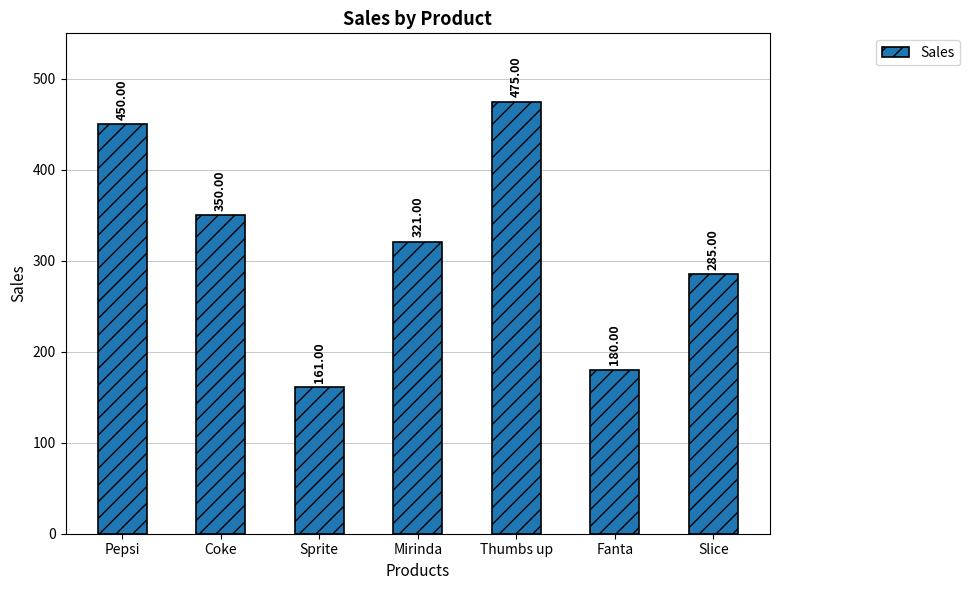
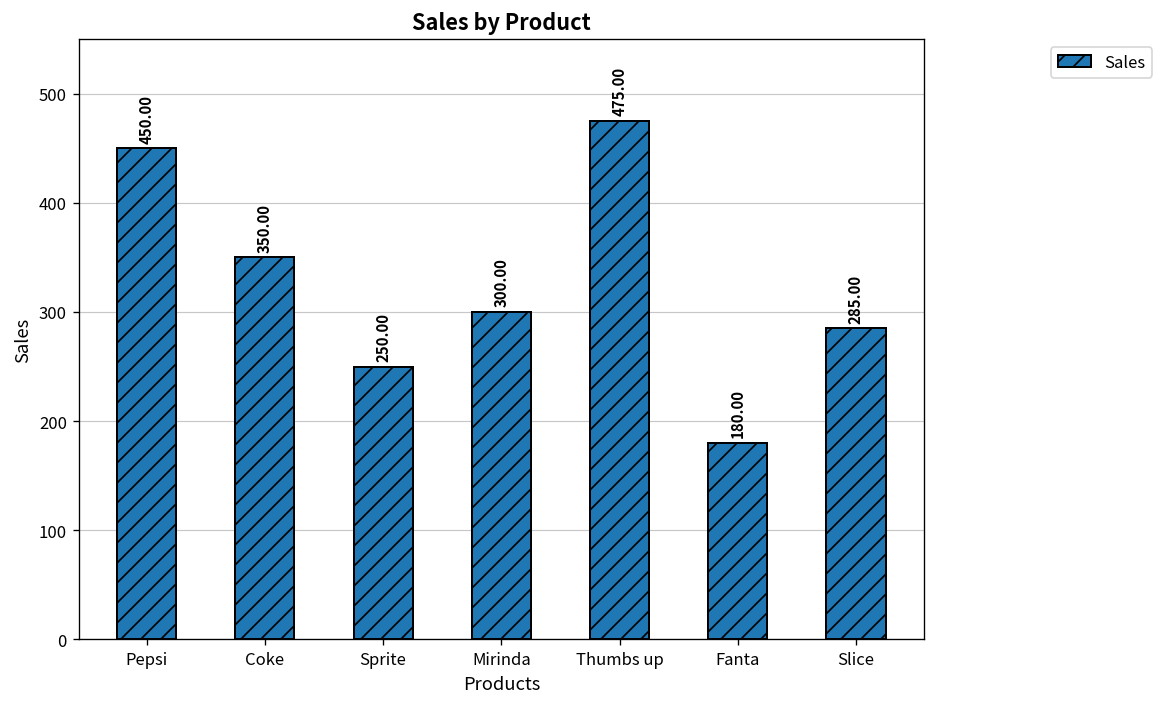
Sprite: 161.00 -> 250.00
Mirinda: 321.00 -> 300.00
